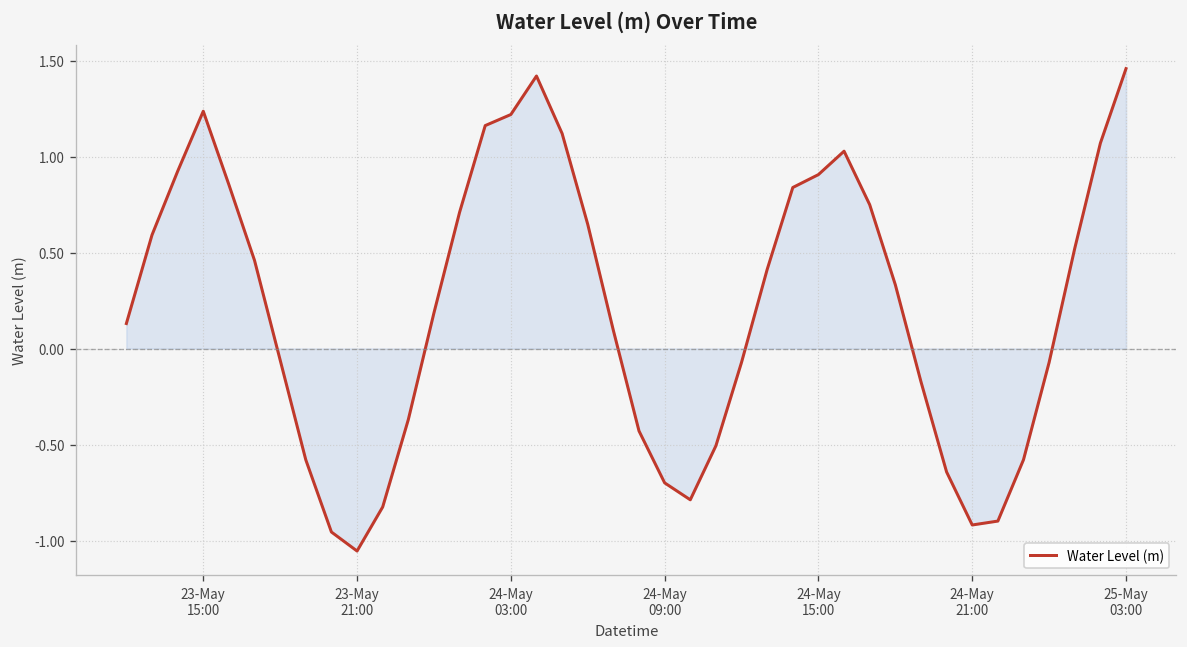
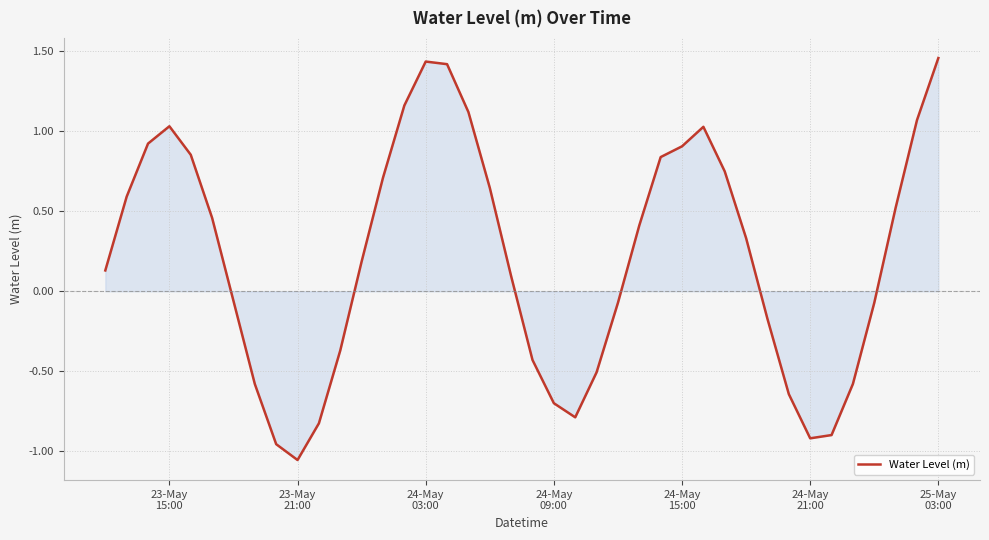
Water Level (m), 23-May 15:00: 1.24 -> 1.03
Water Level (m), 24-May 03:00: 1.22 -> 1.44
